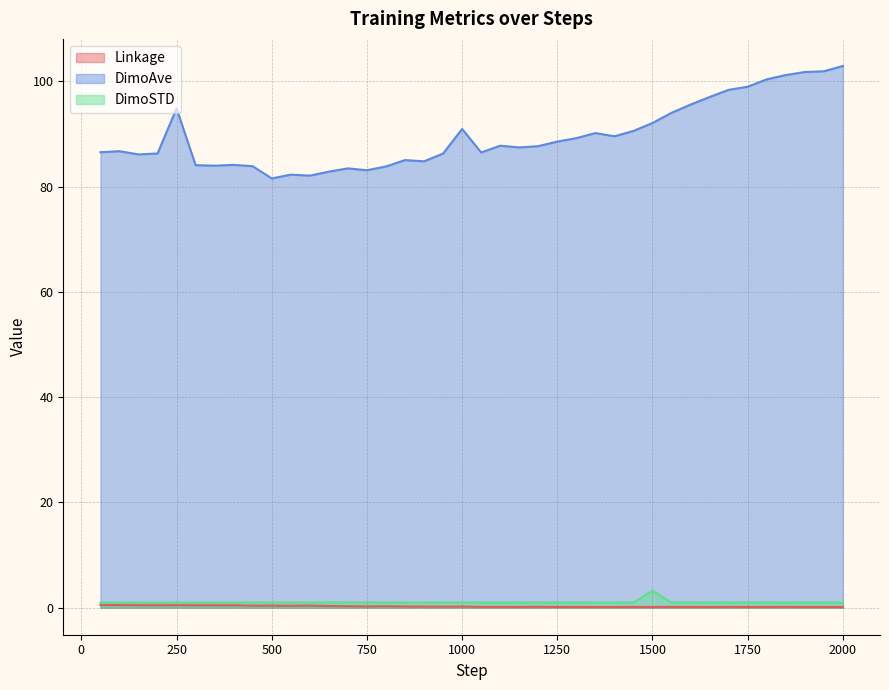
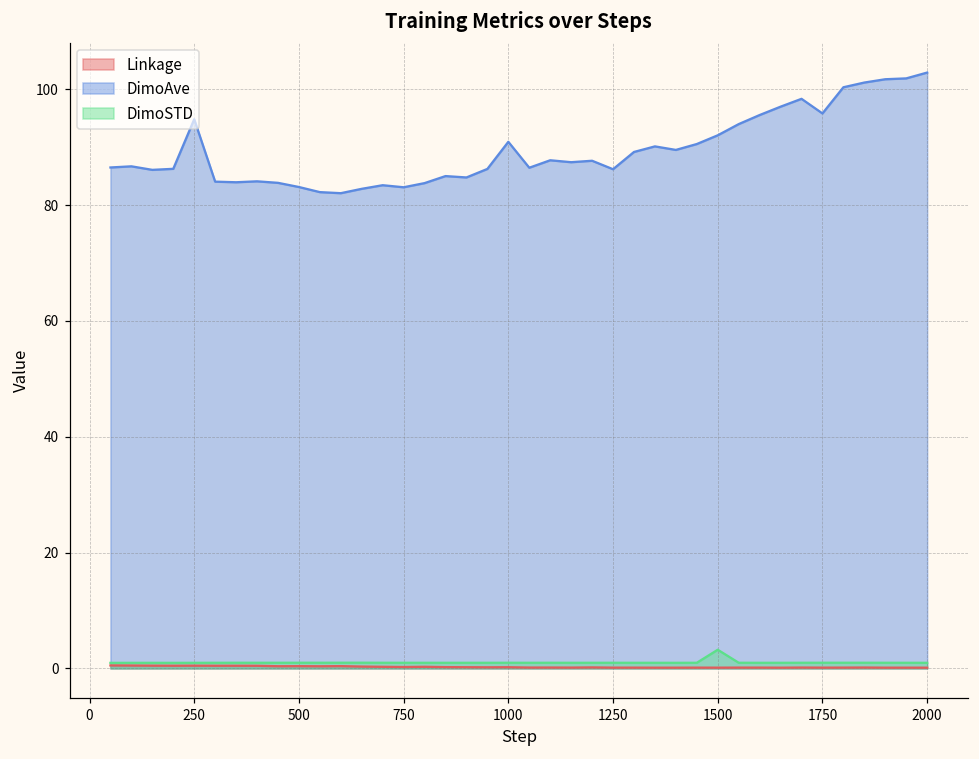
DimoAve, 500: 82 -> 83
DimoAve, 1250: 89 -> 86
DimoAve, 1750: 99 -> 96
